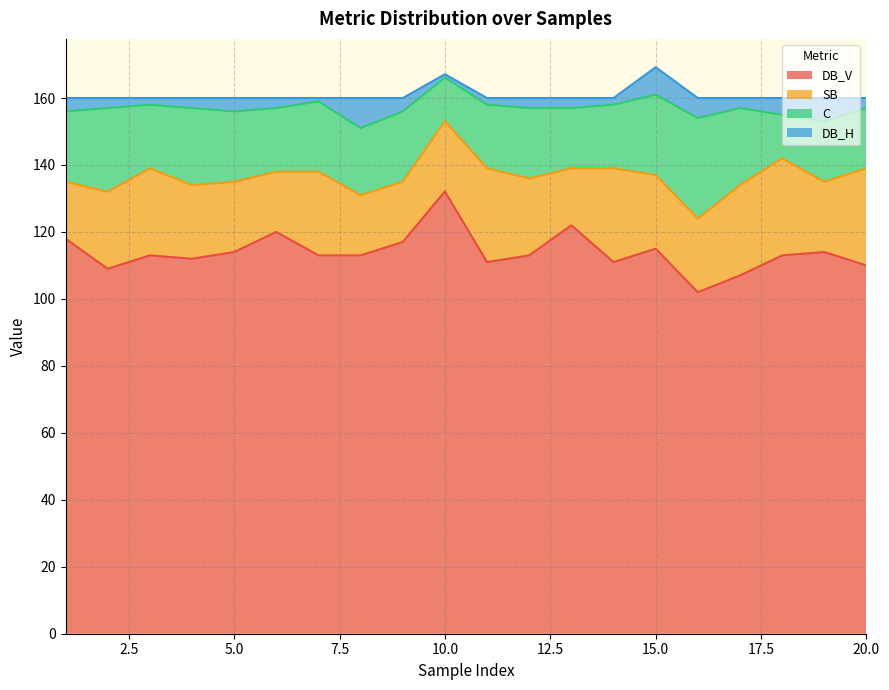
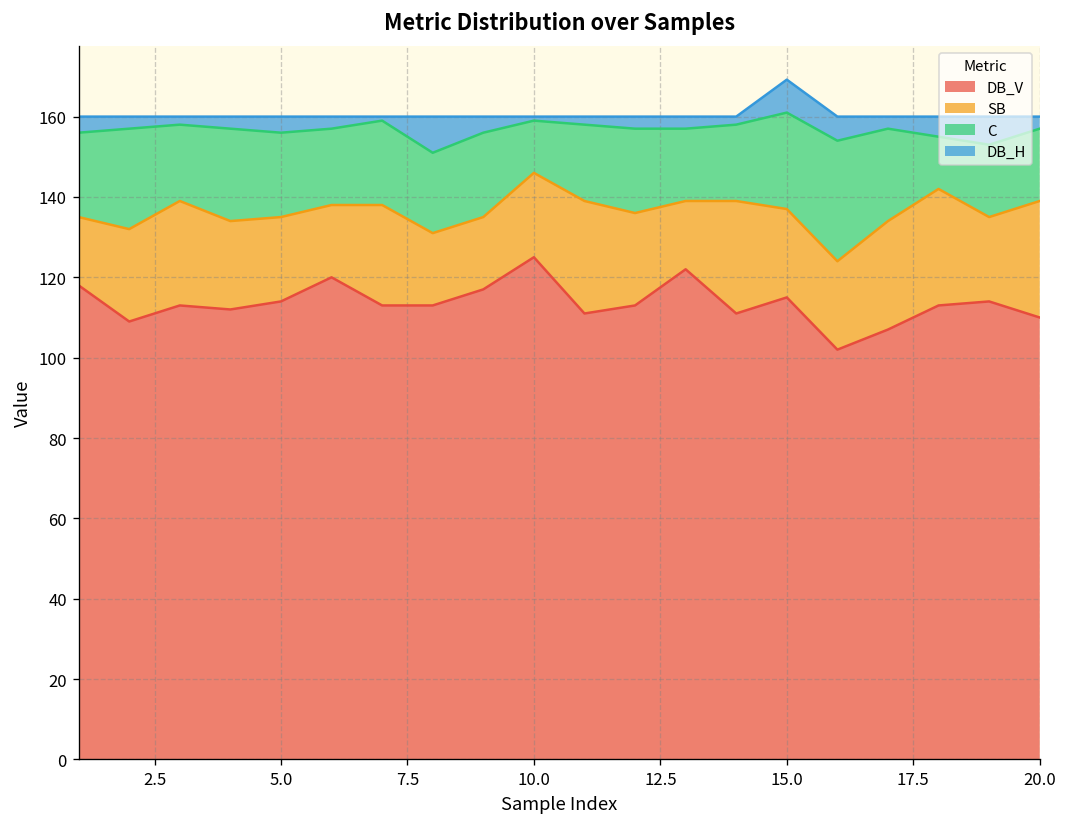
DB_V, 10.0: 132 -> 125
